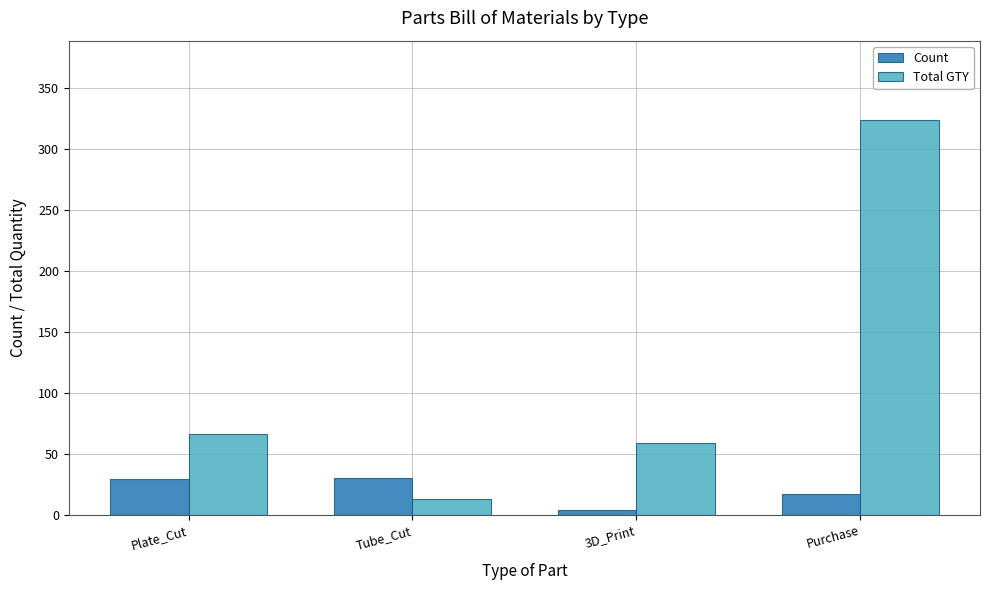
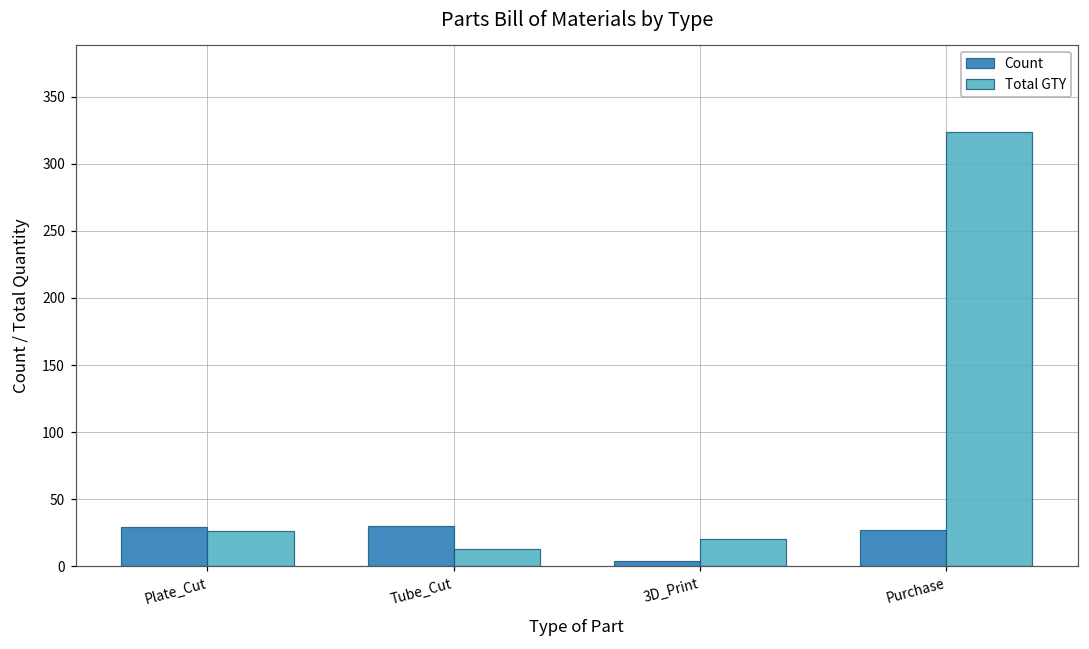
Total GTY, Plate_Cut: 66 -> 26
Total GTY, 3D_Print: 59 -> 20
Count, Purchase: 17 -> 27
